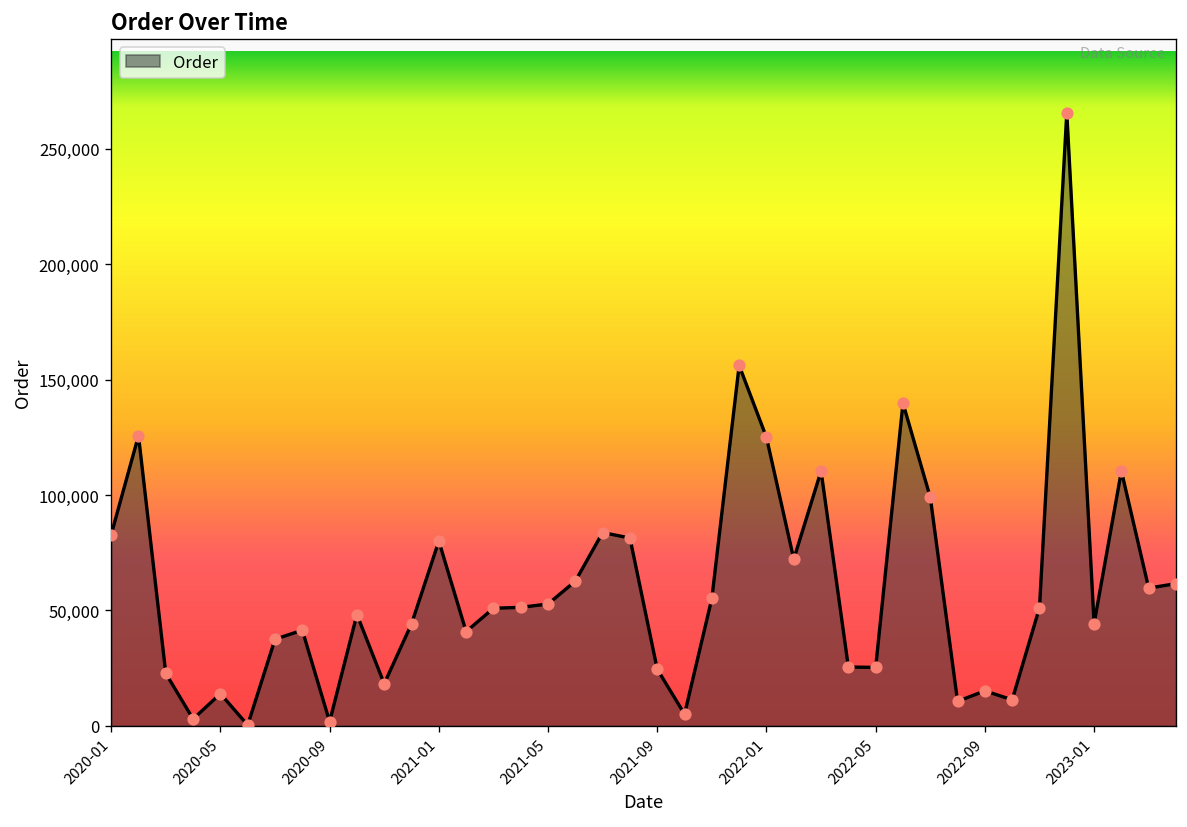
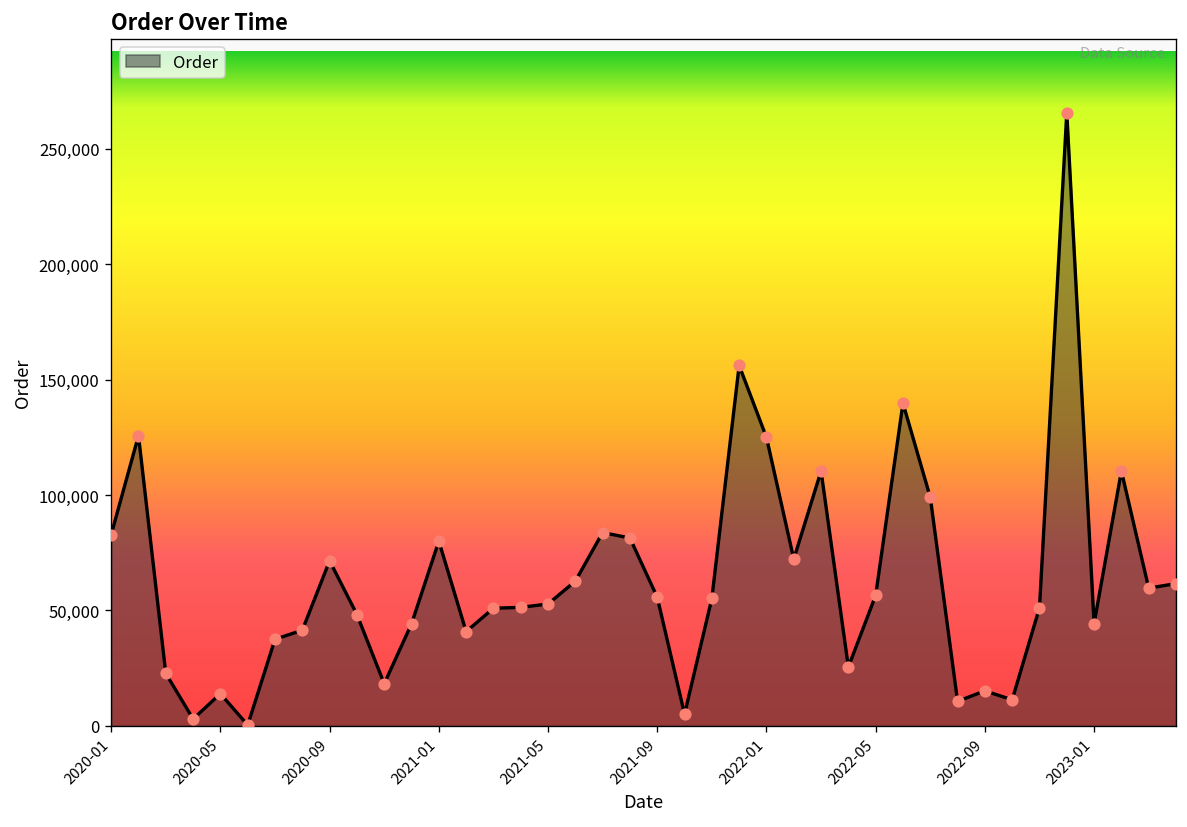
2020-09: 2,000 -> 72,000
2021-09: 25,000 -> 56,000
2022-05: 25,000 -> 57,000
